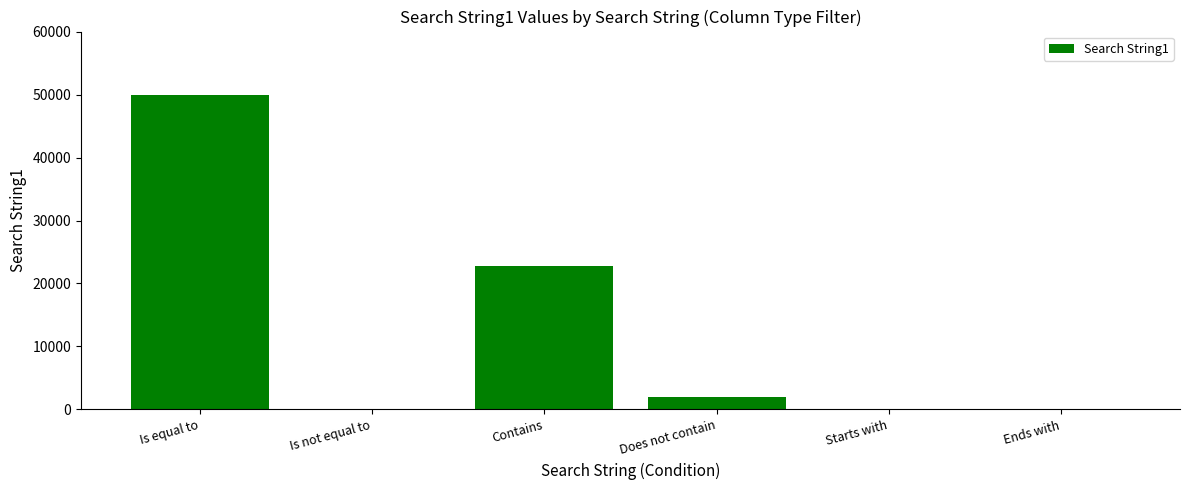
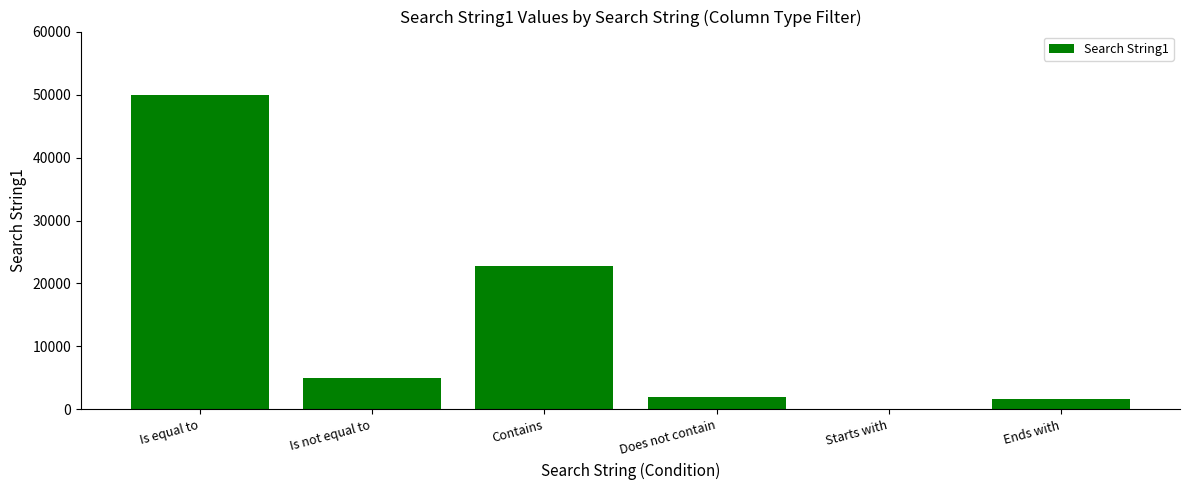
Is not equal to: 0 -> 5000
Ends with: 0 -> 2000
